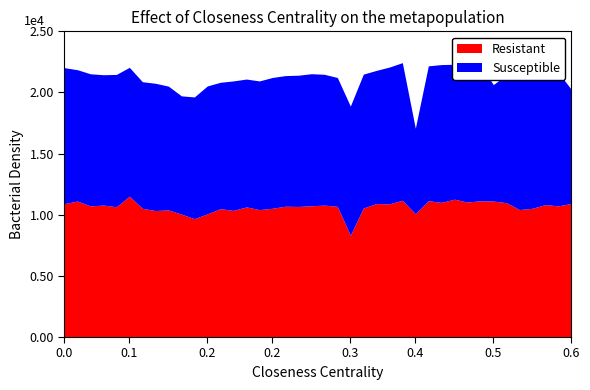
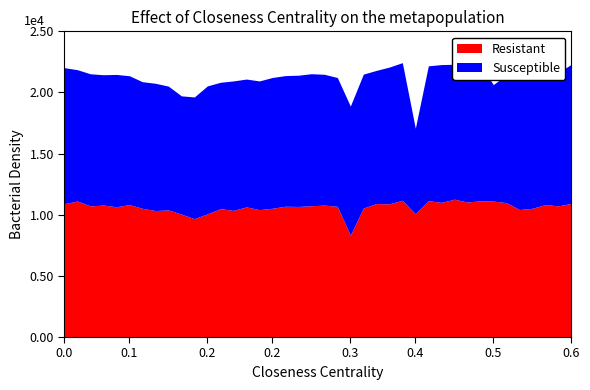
Resistant, 0.1: 1.15 -> 1.08
Susceptible, 0.6: 0.93 -> 1.14
